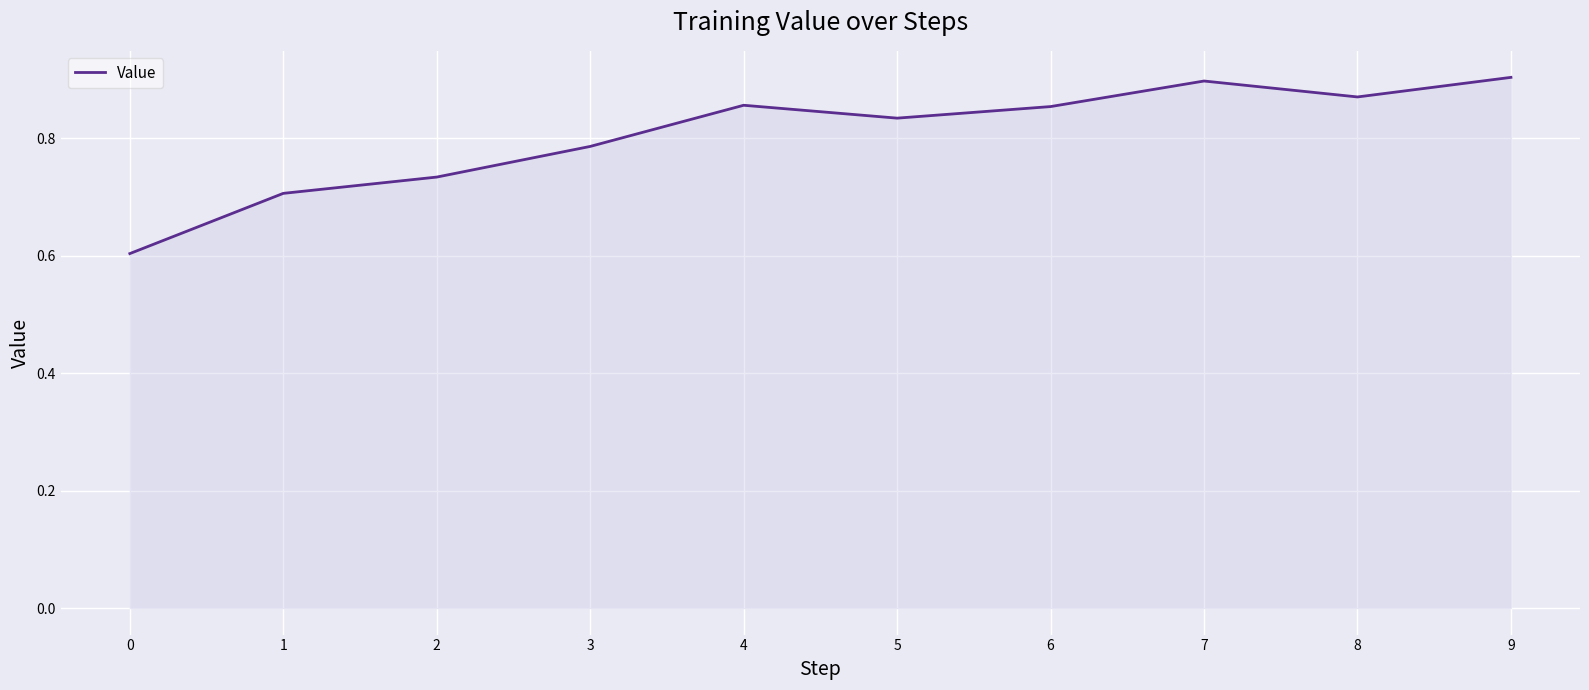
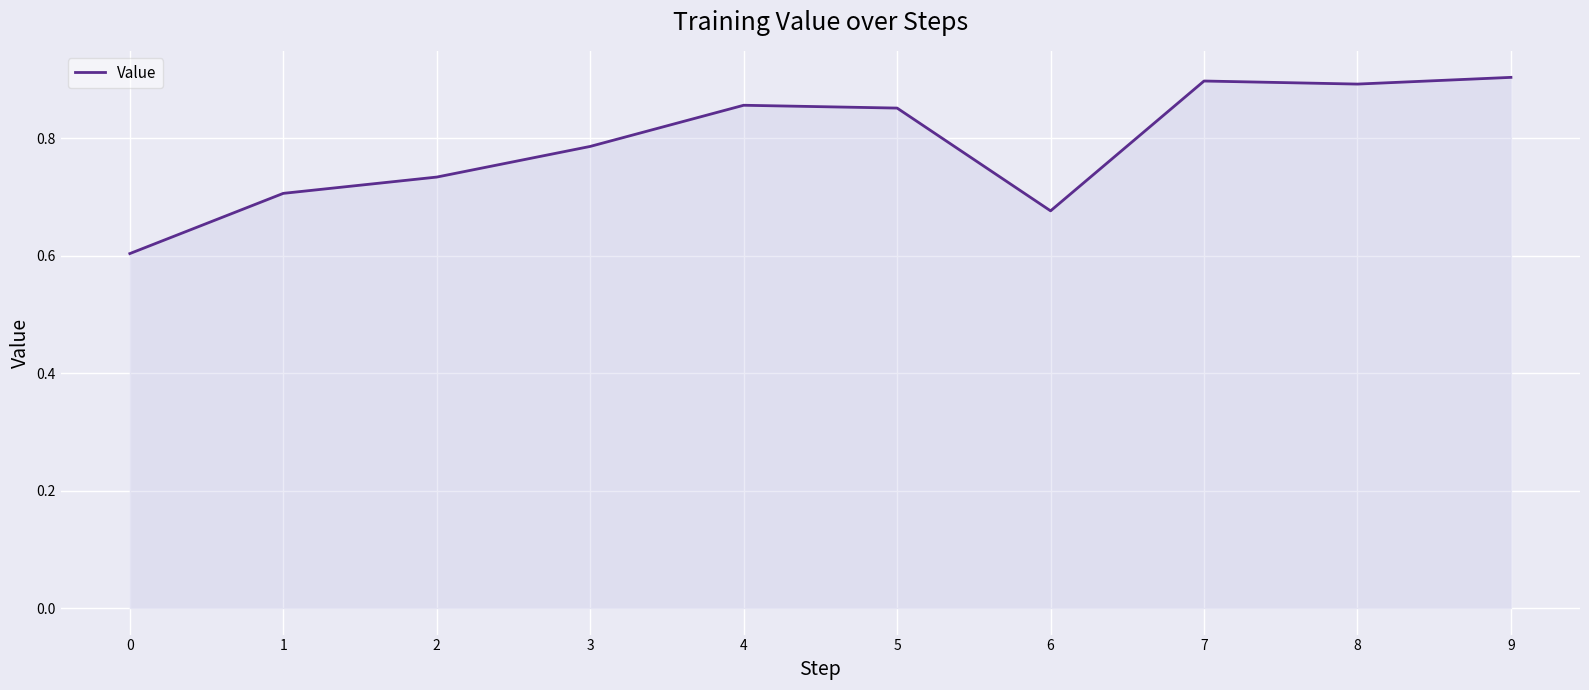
5: 0.83 -> 0.85
6: 0.85 -> 0.68
8: 0.87 -> 0.89
